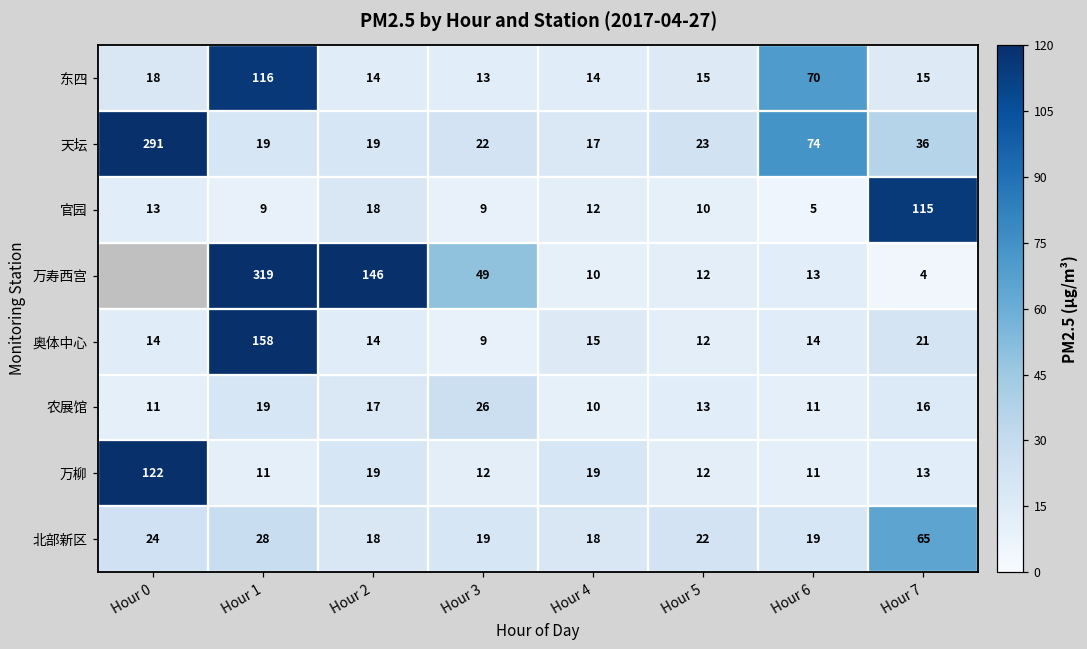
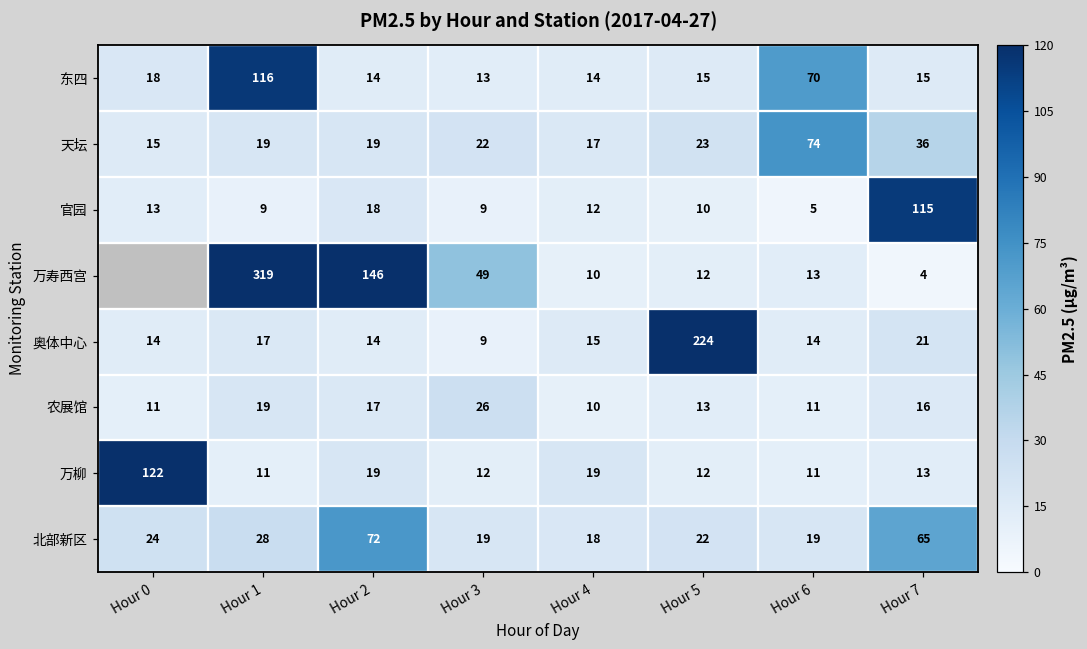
天坛, Hour 0: 291 -> 15
奥体中心, Hour 1: 158 -> 17
奥体中心, Hour 5: 12 -> 224
北部新区, Hour 2: 18 -> 72
